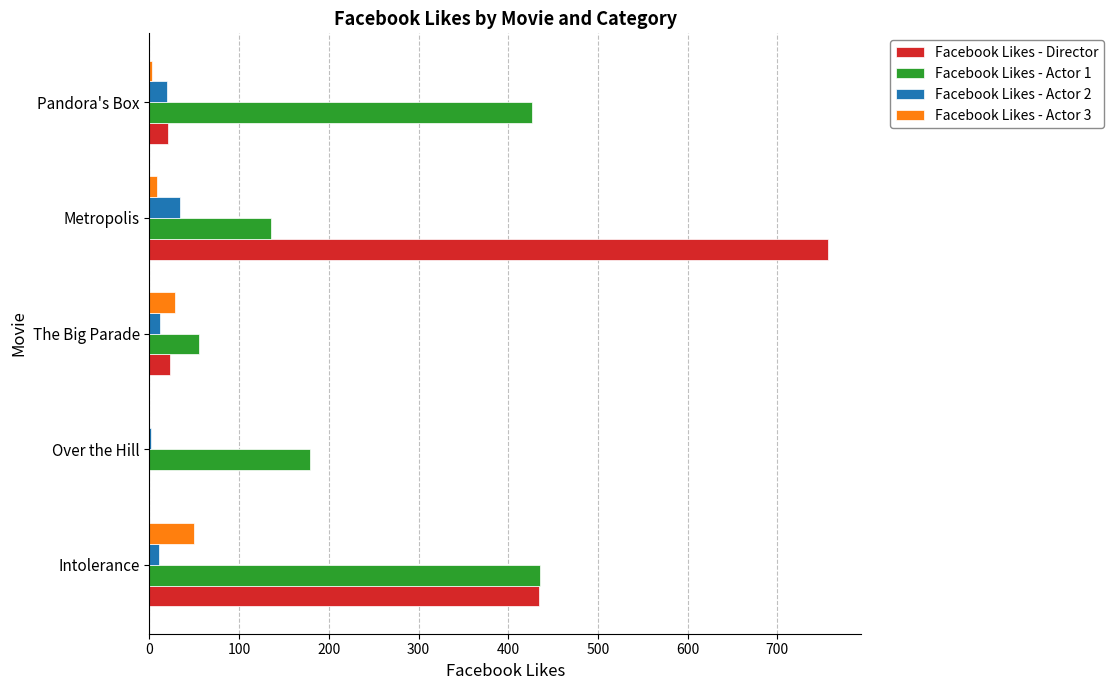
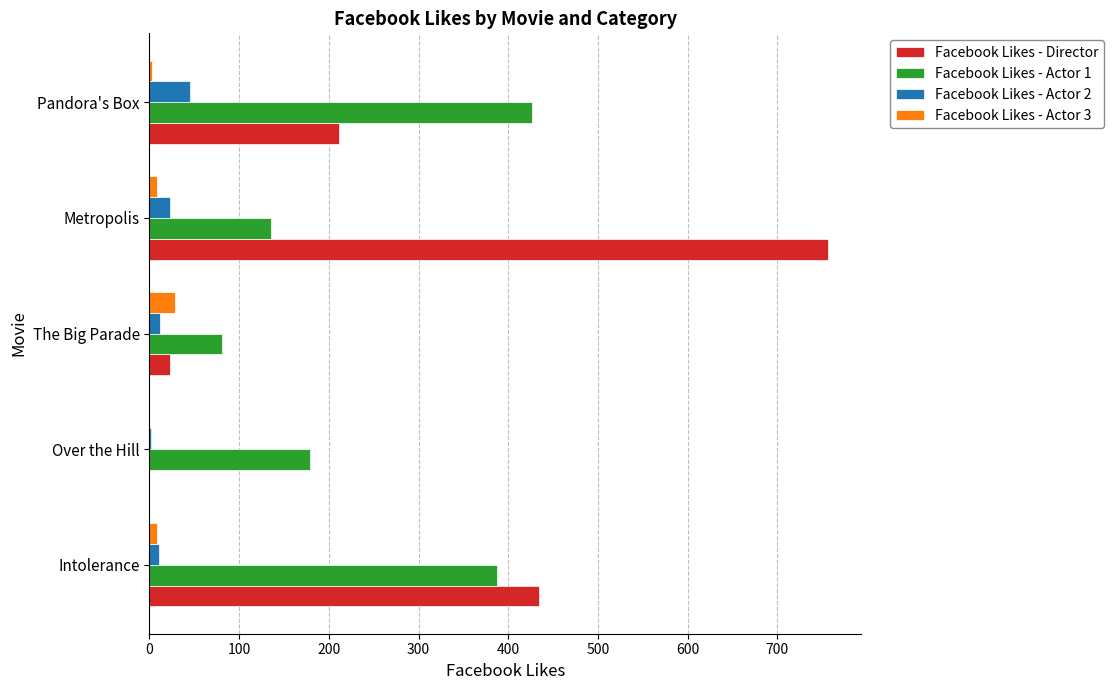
Facebook Likes - Actor 2, Pandora's Box: 20 -> 50
Facebook Likes - Director, Pandora's Box: 20 -> 210
Facebook Likes - Actor 2, Metropolis: 30 -> 20
Facebook Likes - Actor 1, The Big Parade: 60 -> 80
Facebook Likes - Actor 3, Intolerance: 50 -> 10
Facebook Likes - Actor 1, Intolerance: 440 -> 390
